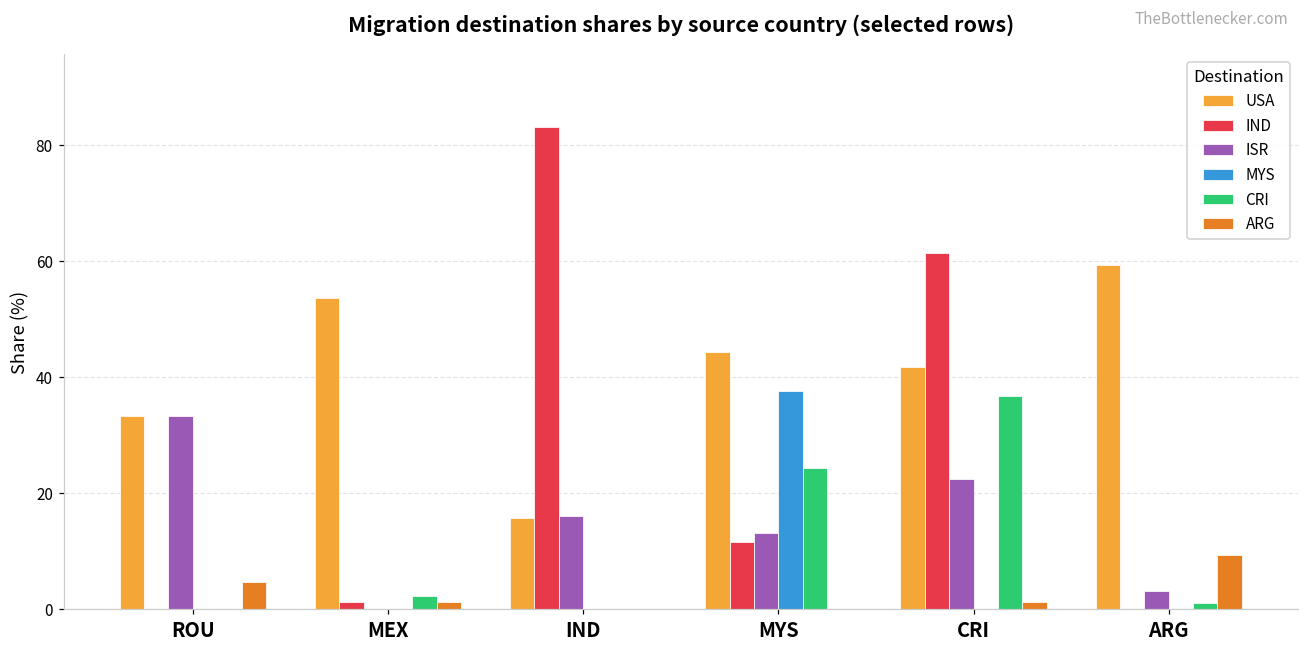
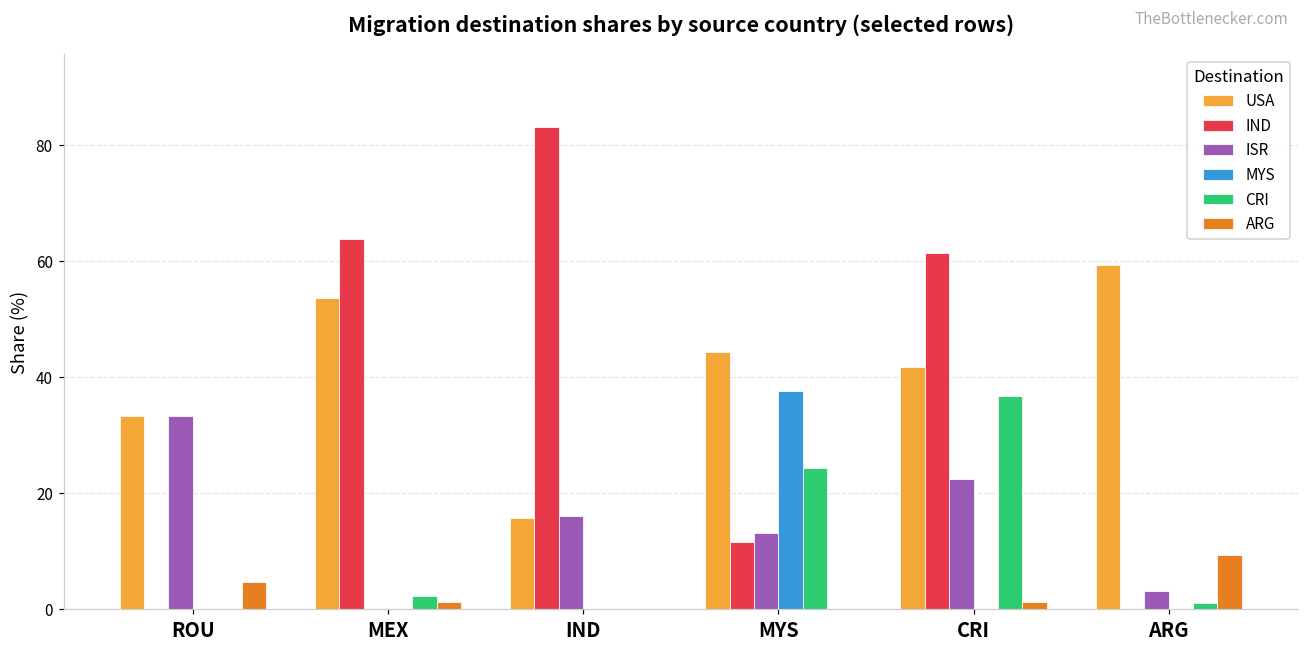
IND, MEX: 1 -> 64
